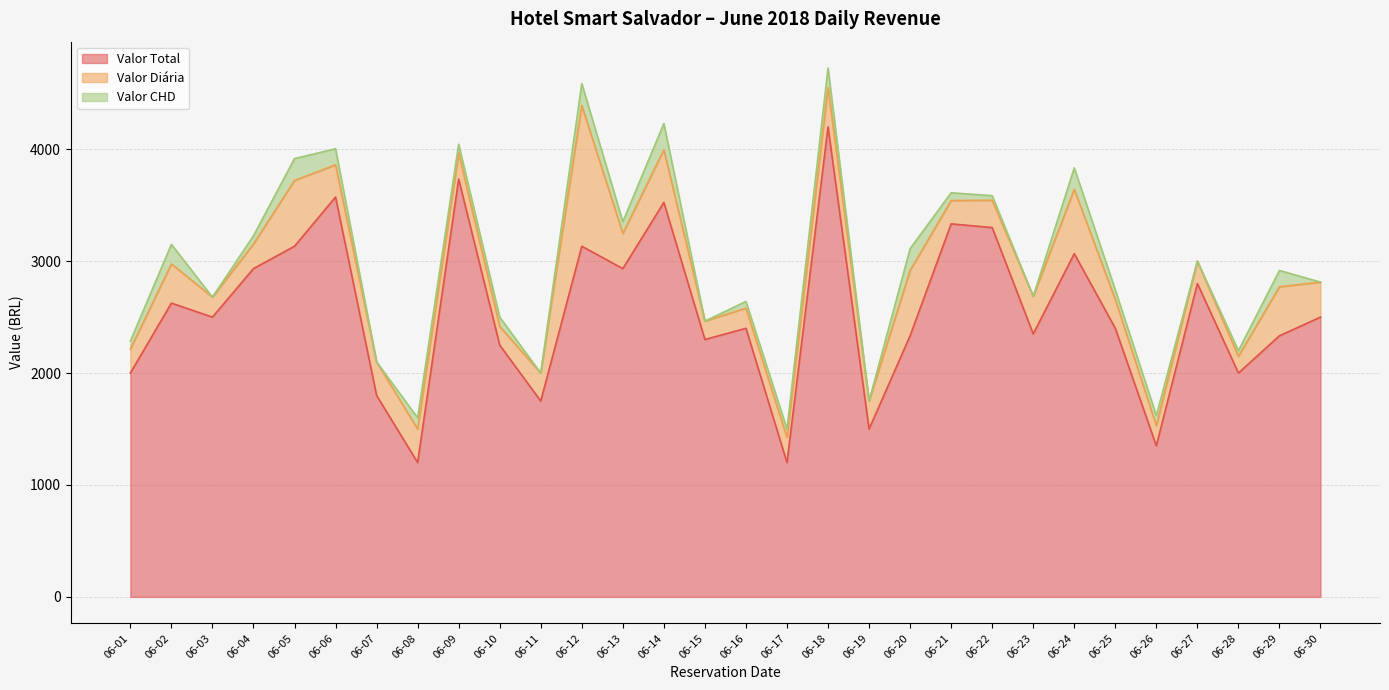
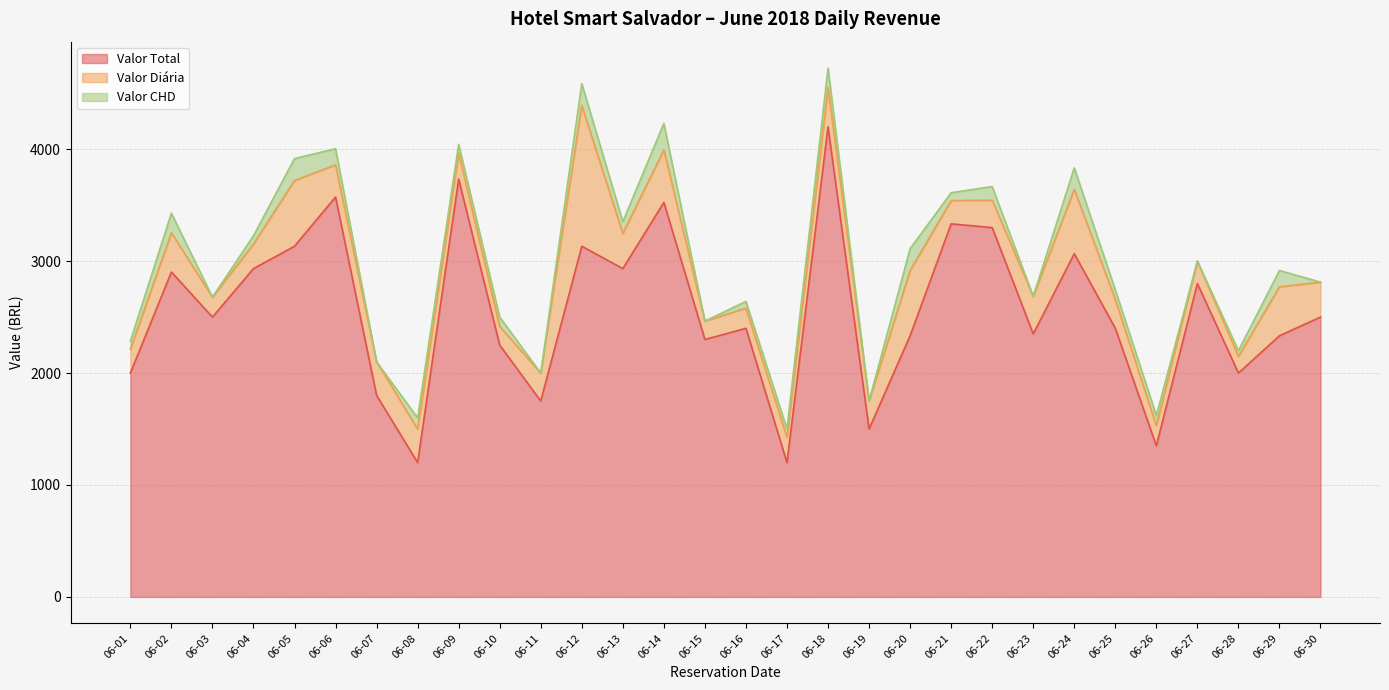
Valor Total, 06-02: 2630 -> 2900
Valor CHD, 06-22: 40 -> 120
